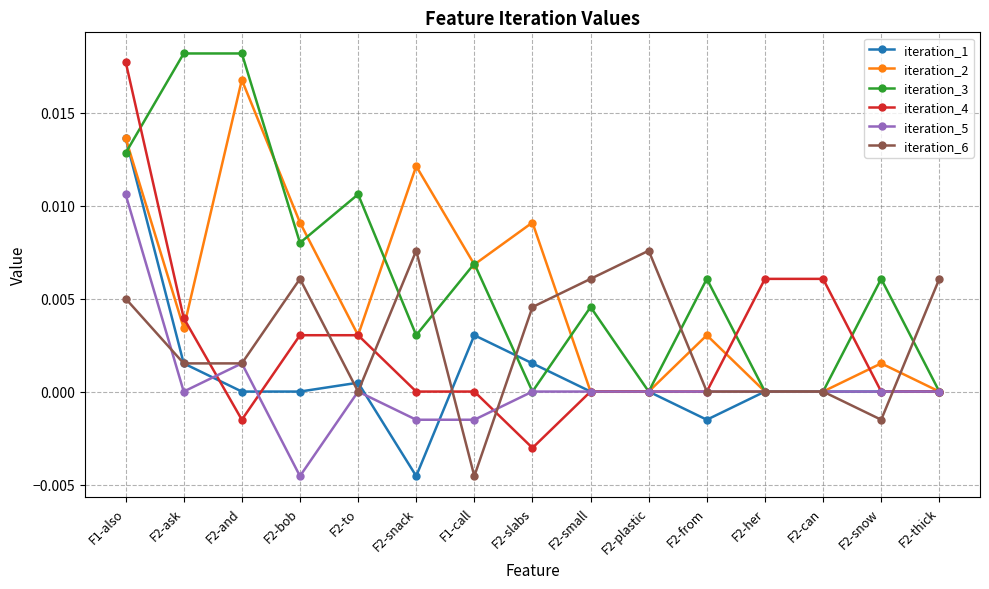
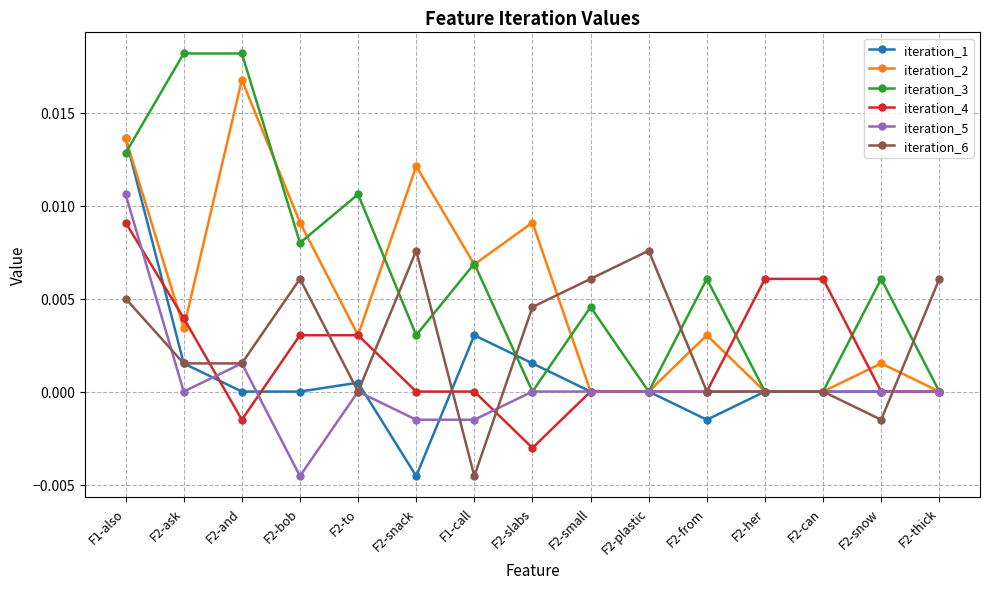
iteration_4, F1-also: 0.0177 -> 0.0091
